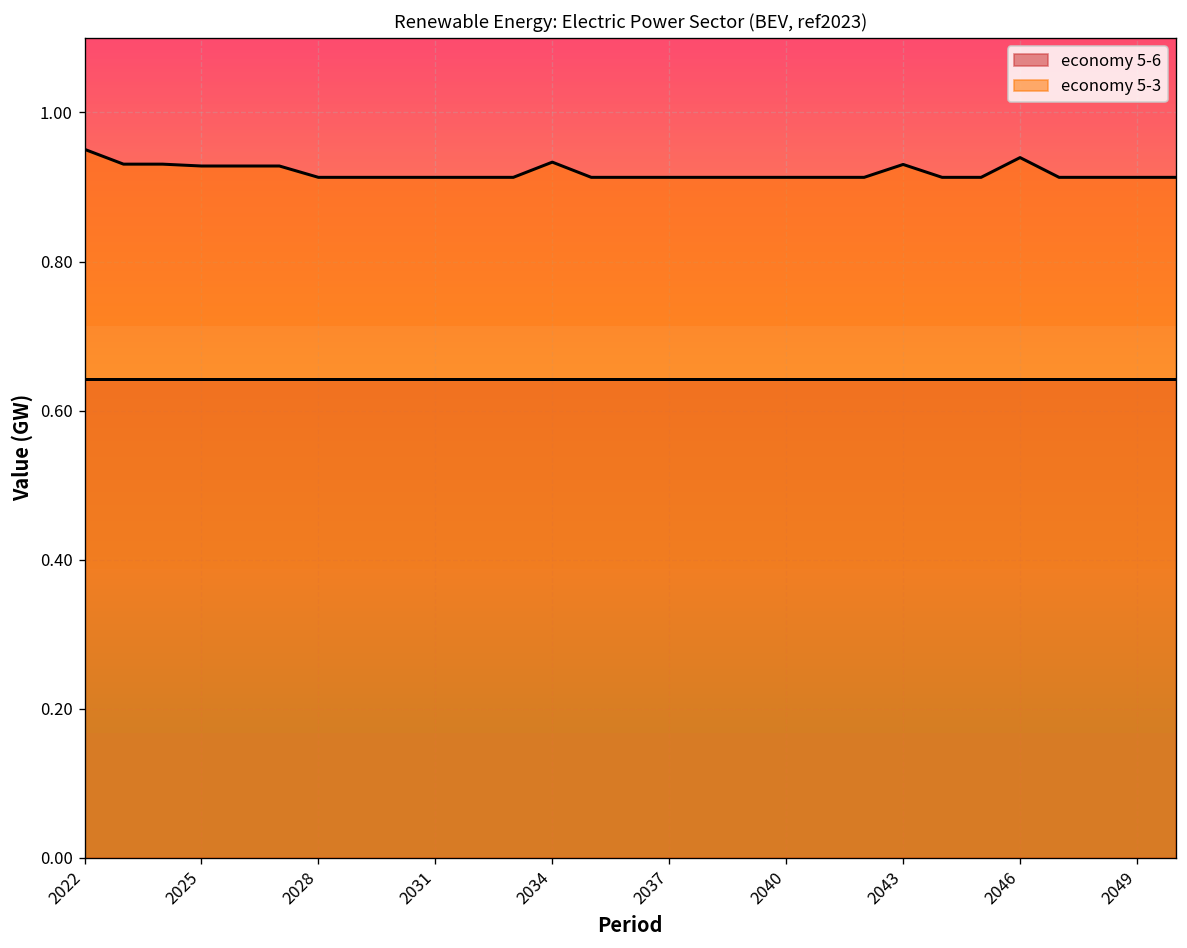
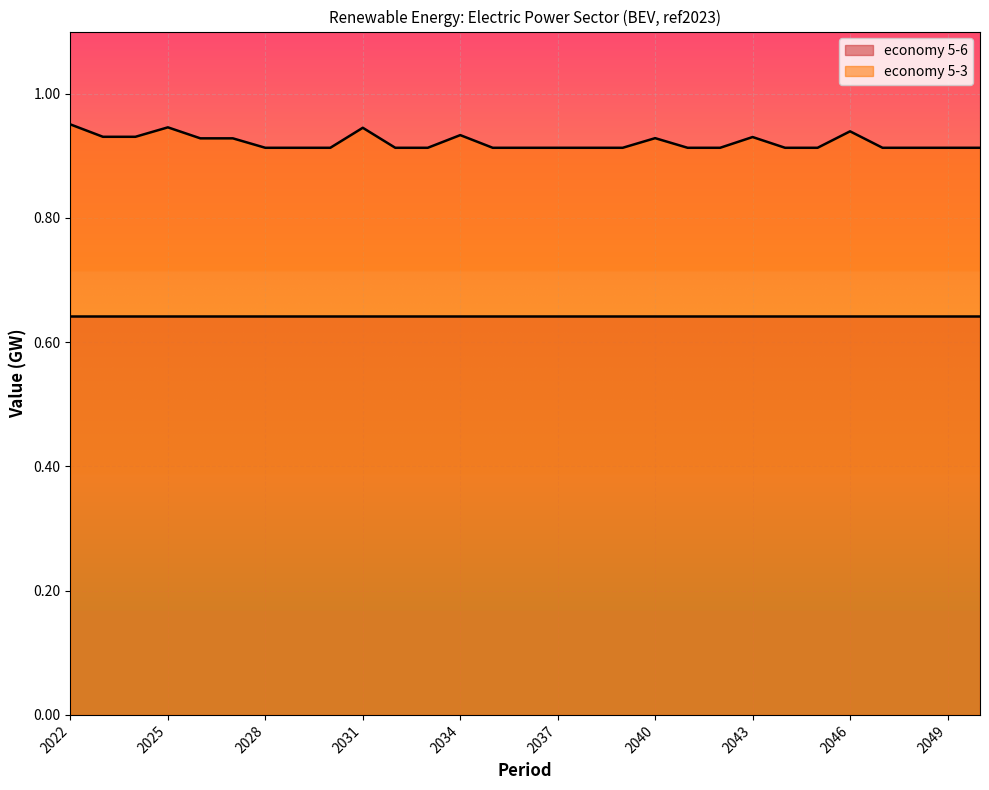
economy 5-3, 2025: 0.93 -> 0.95
economy 5-3, 2031: 0.91 -> 0.95
economy 5-3, 2040: 0.91 -> 0.93
